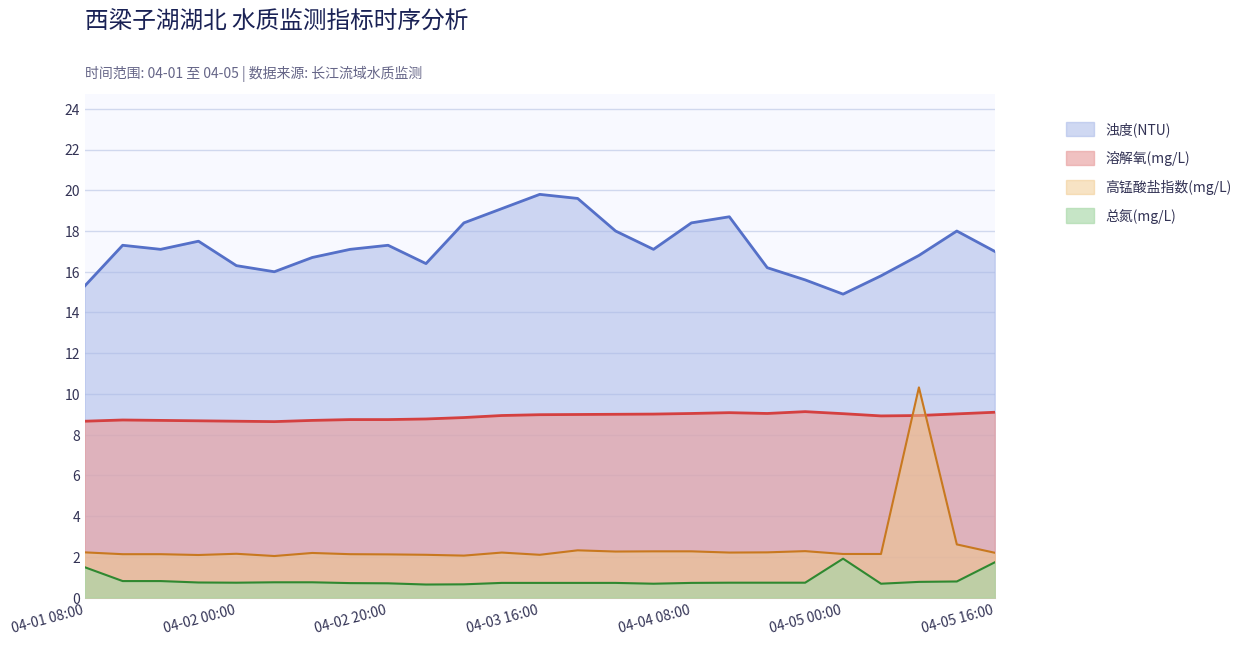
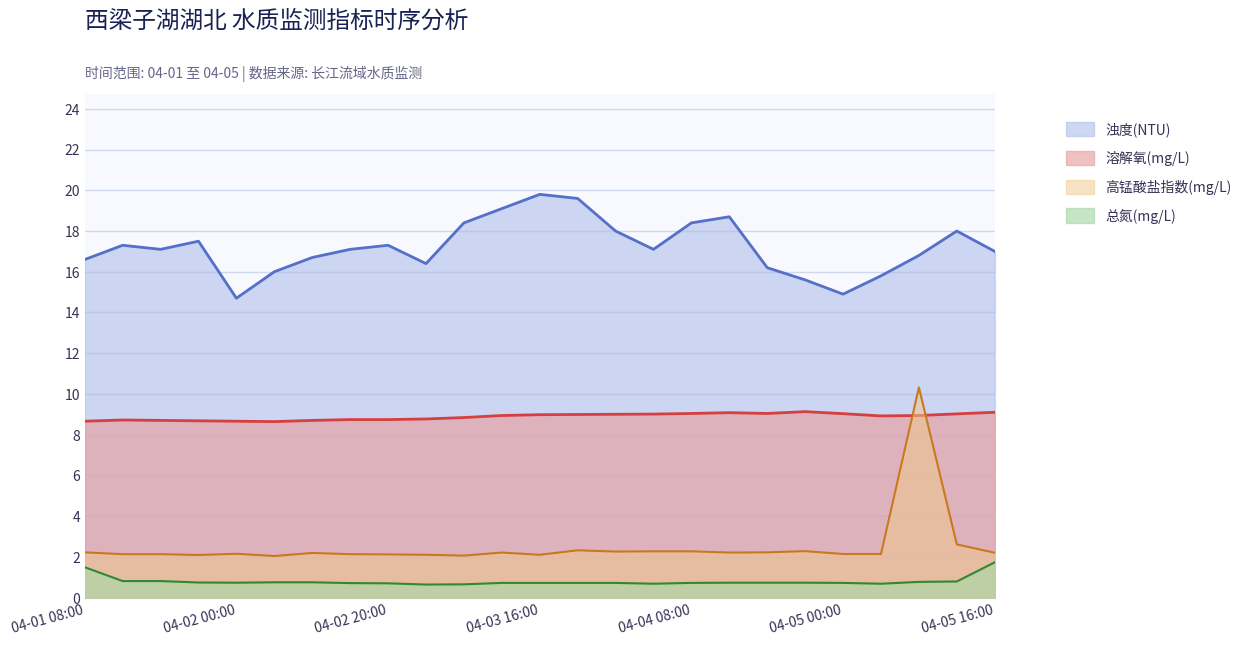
浊度(NTU), 04-01 08:00: 15.3 -> 16.6
浊度(NTU), 04-02 00:00: 16.3 -> 14.7
总氮(mg/L), 04-05 00:00: 1.9 -> 0.7
